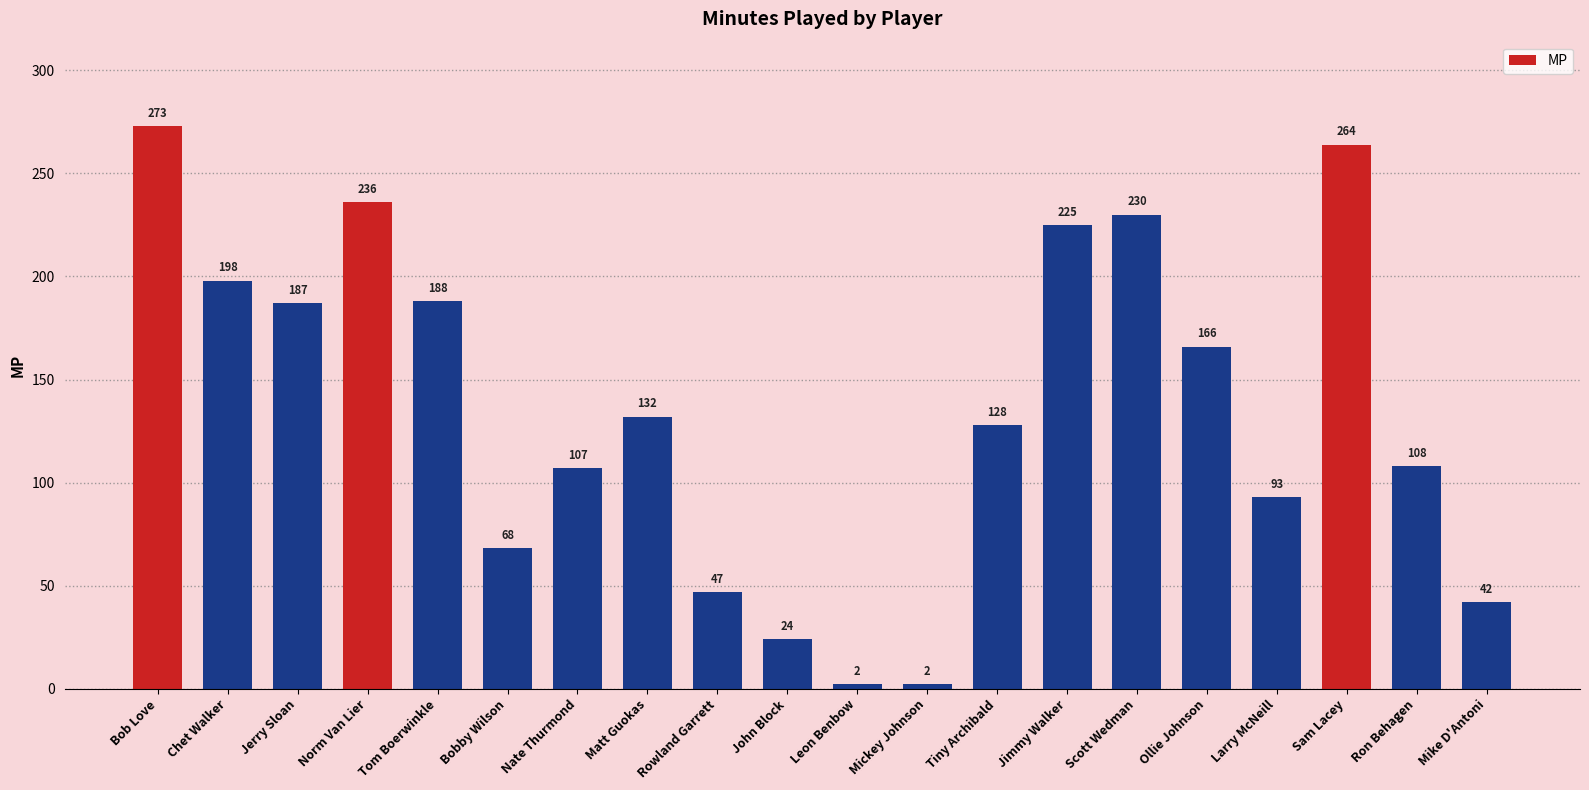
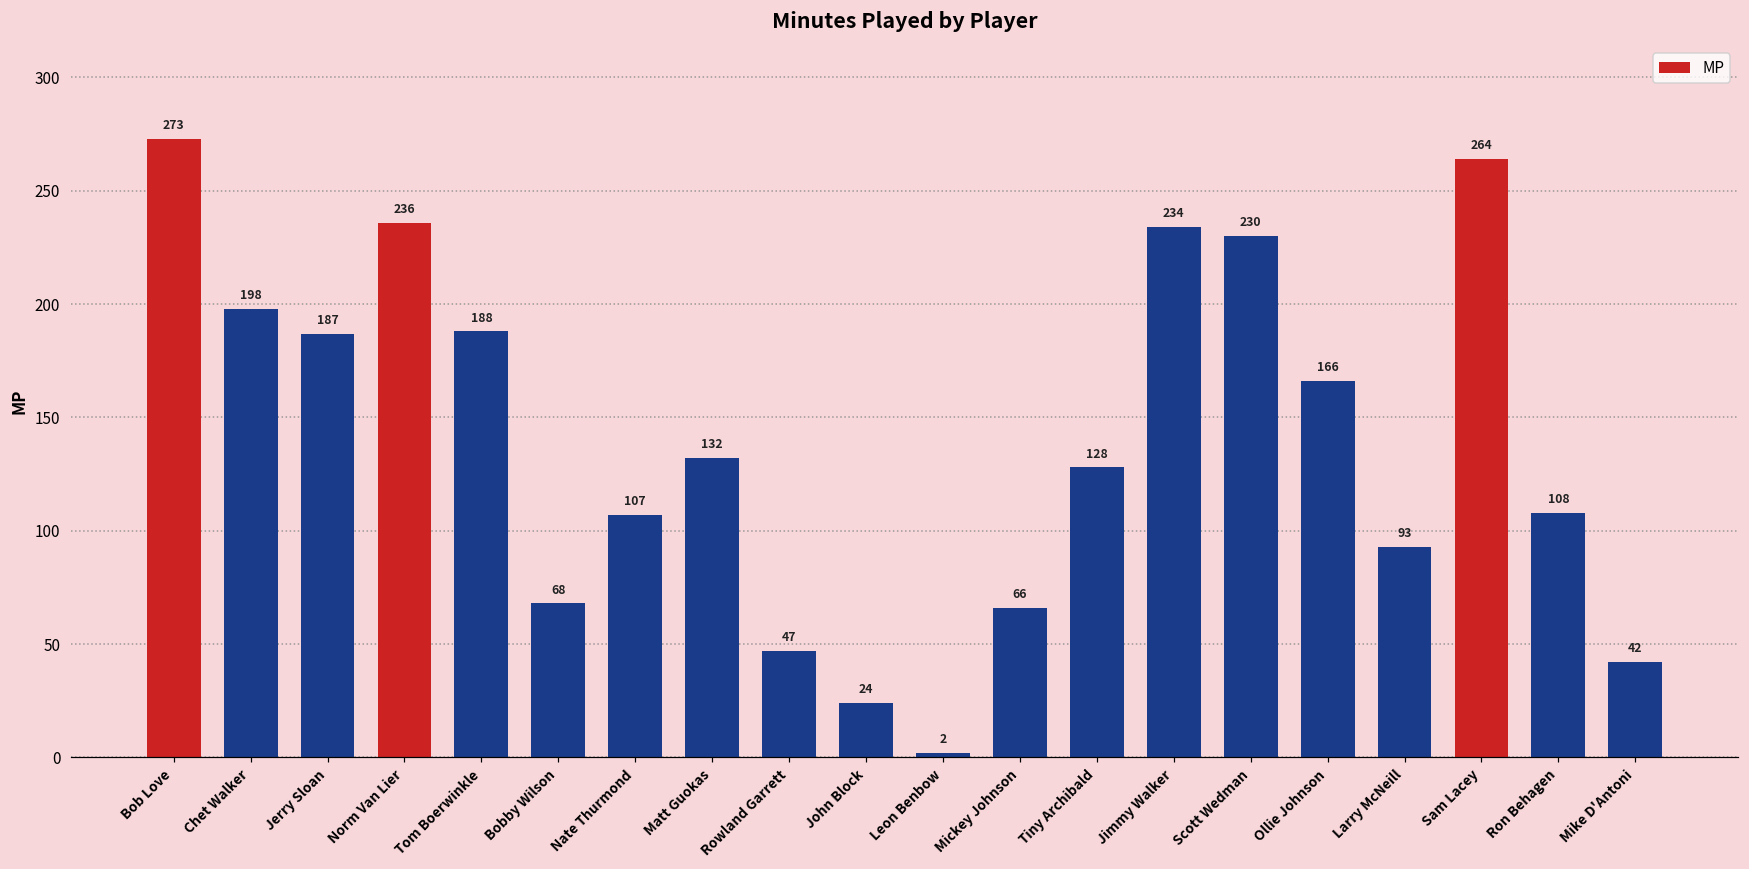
Mickey Johnson: 2 -> 66
Jimmy Walker: 225 -> 234
